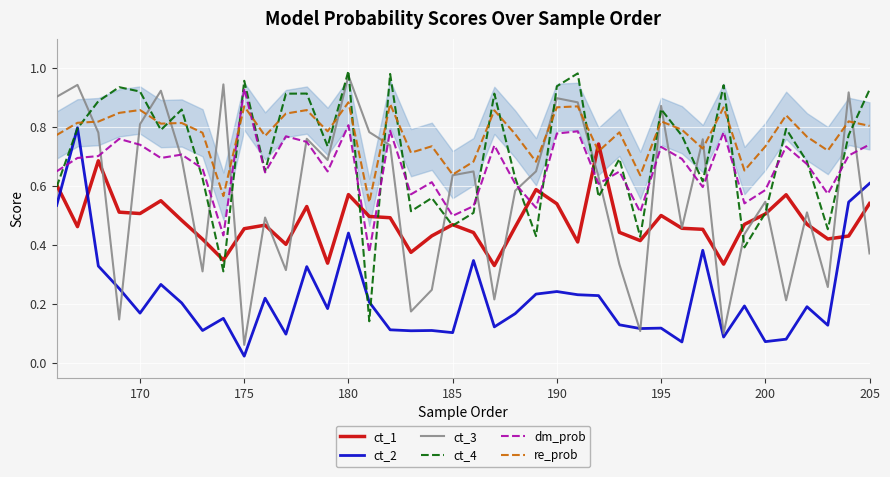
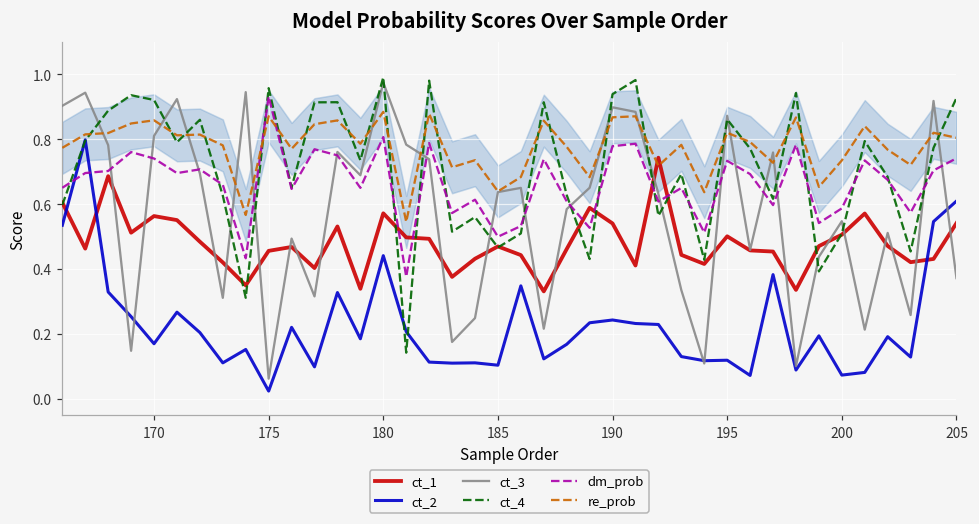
ct_1, 170: 0.51 -> 0.56
